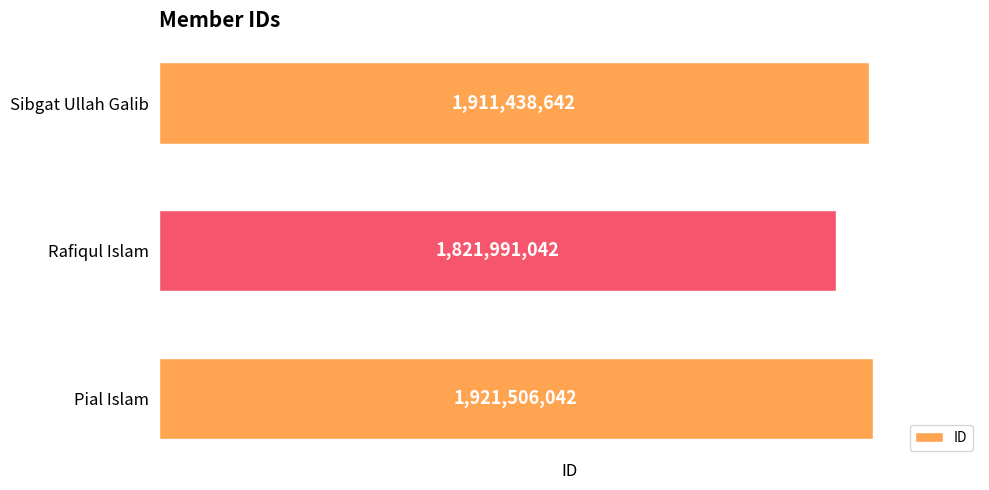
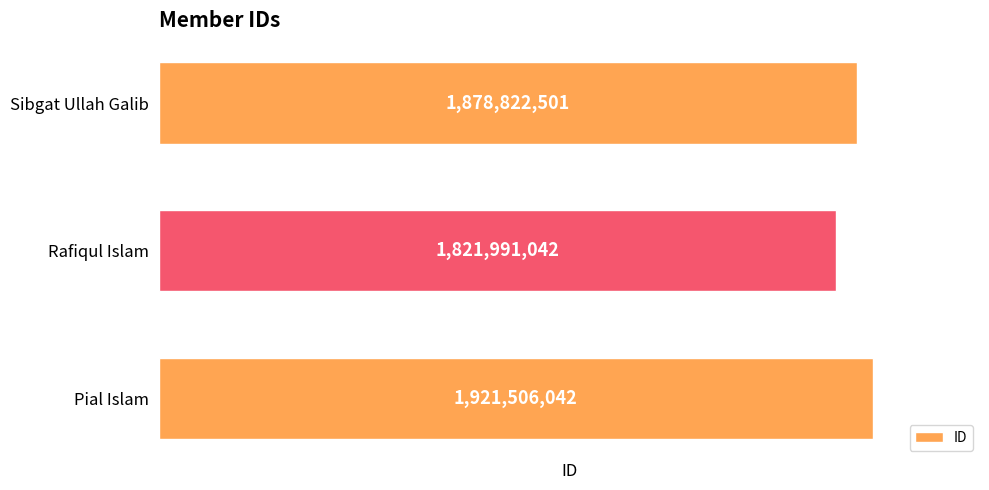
Sibgat Ullah Galib: 1,911,438,642 -> 1,878,822,501
